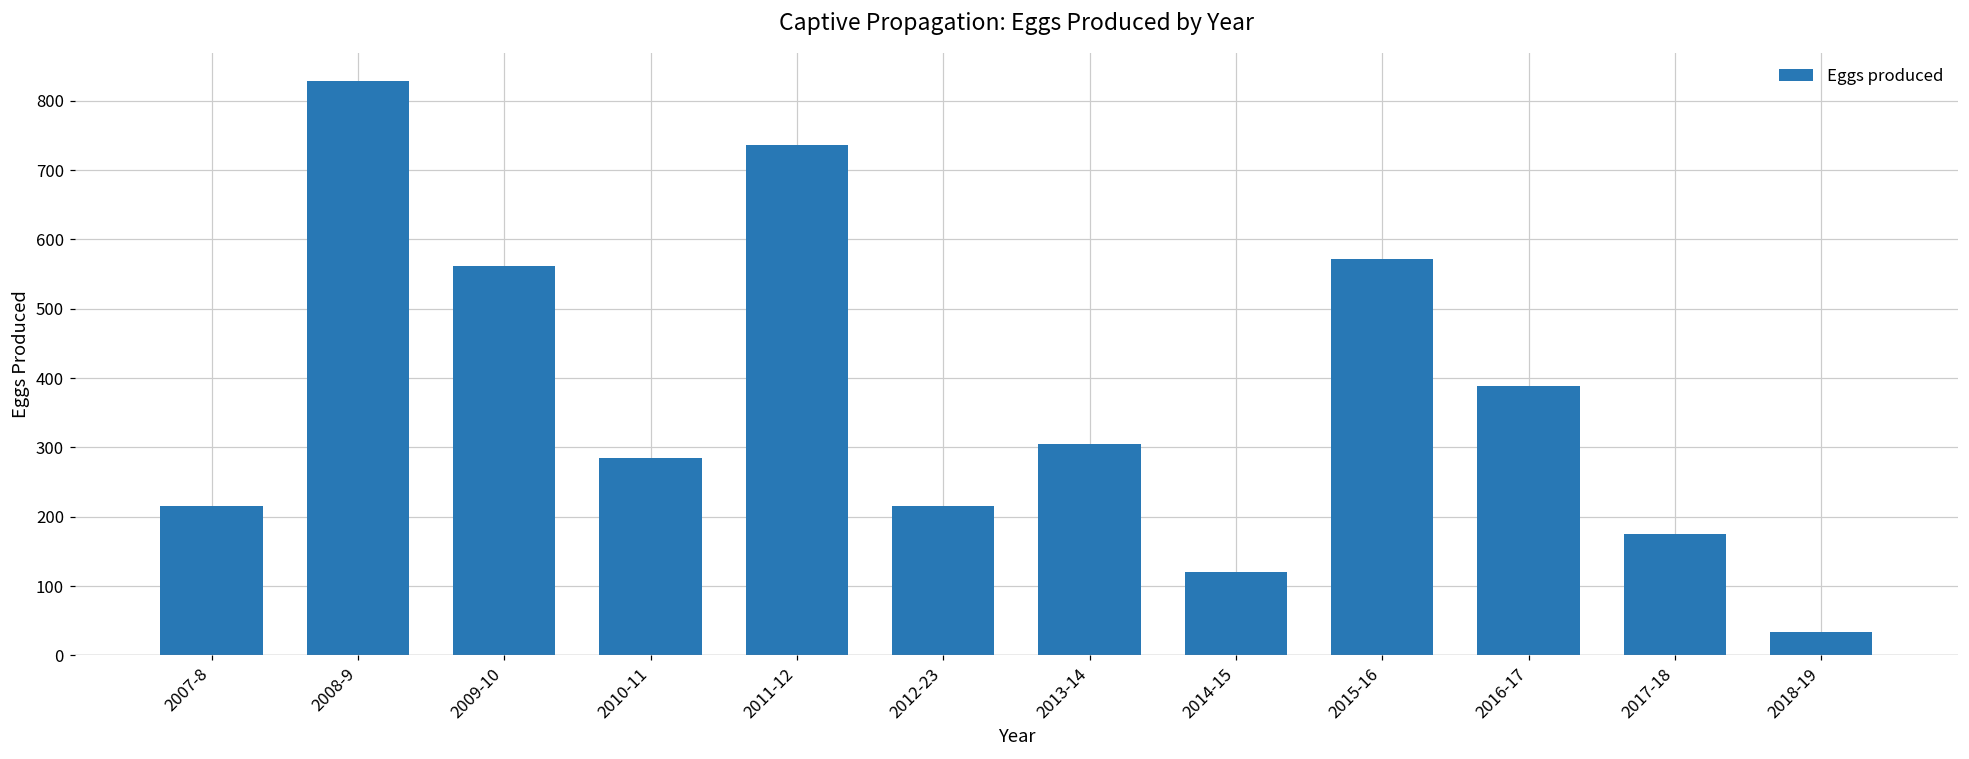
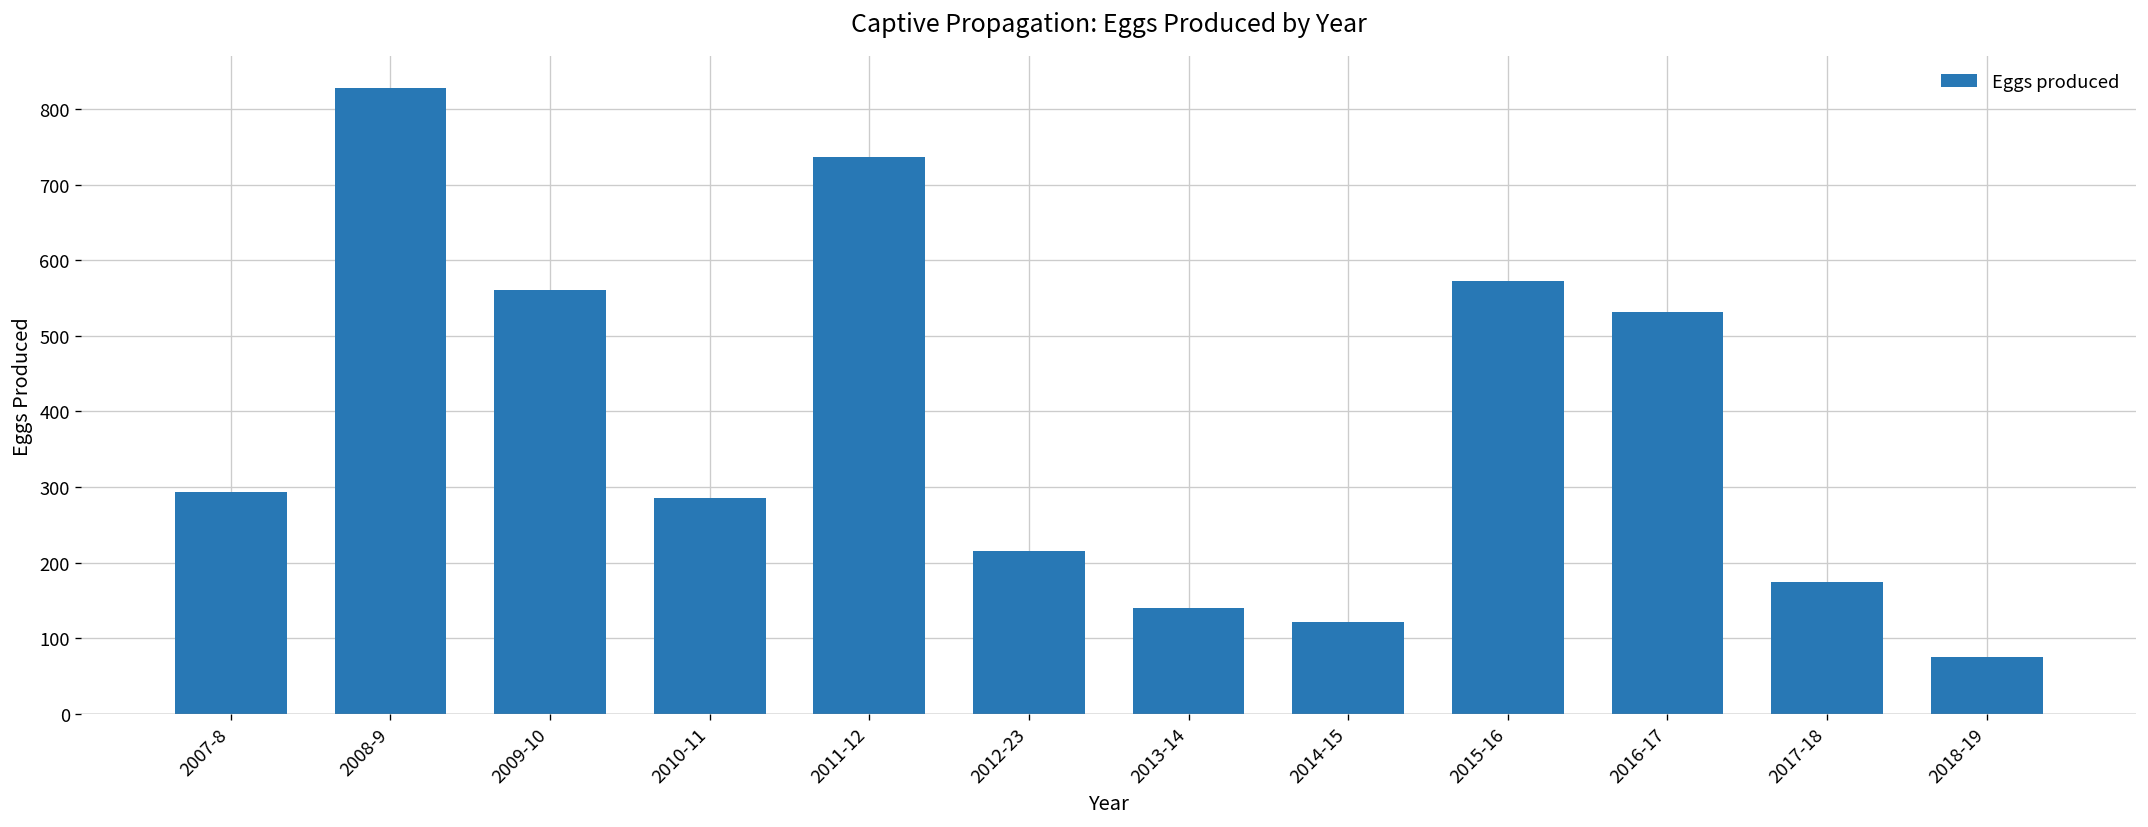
2007-8: 220 -> 290
2013-14: 310 -> 140
2016-17: 390 -> 530
2018-19: 30 -> 80
